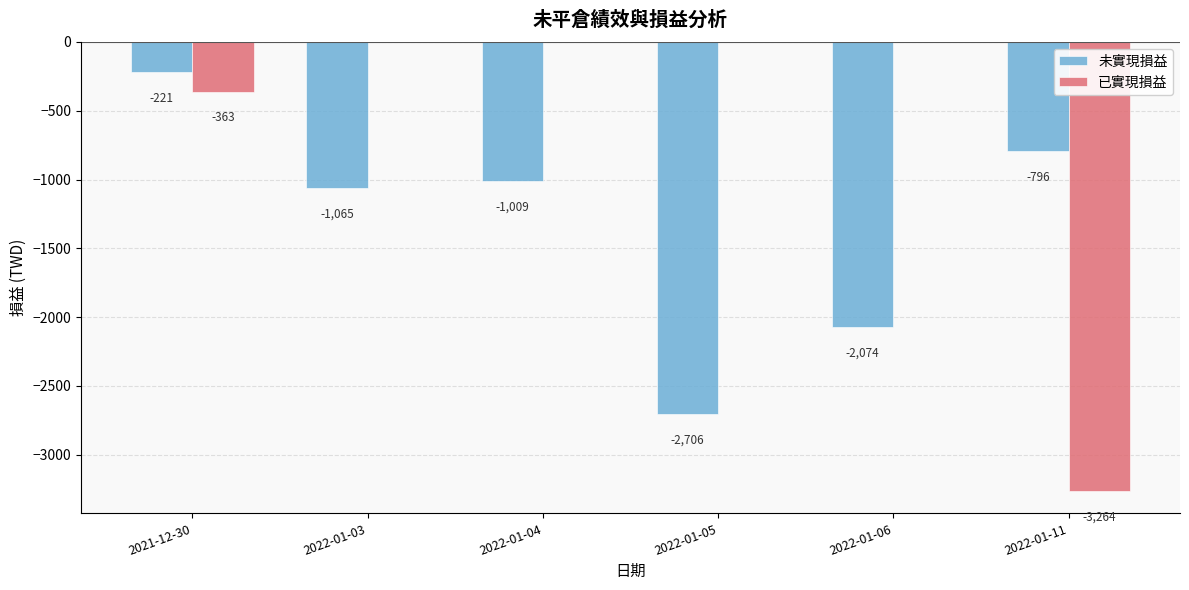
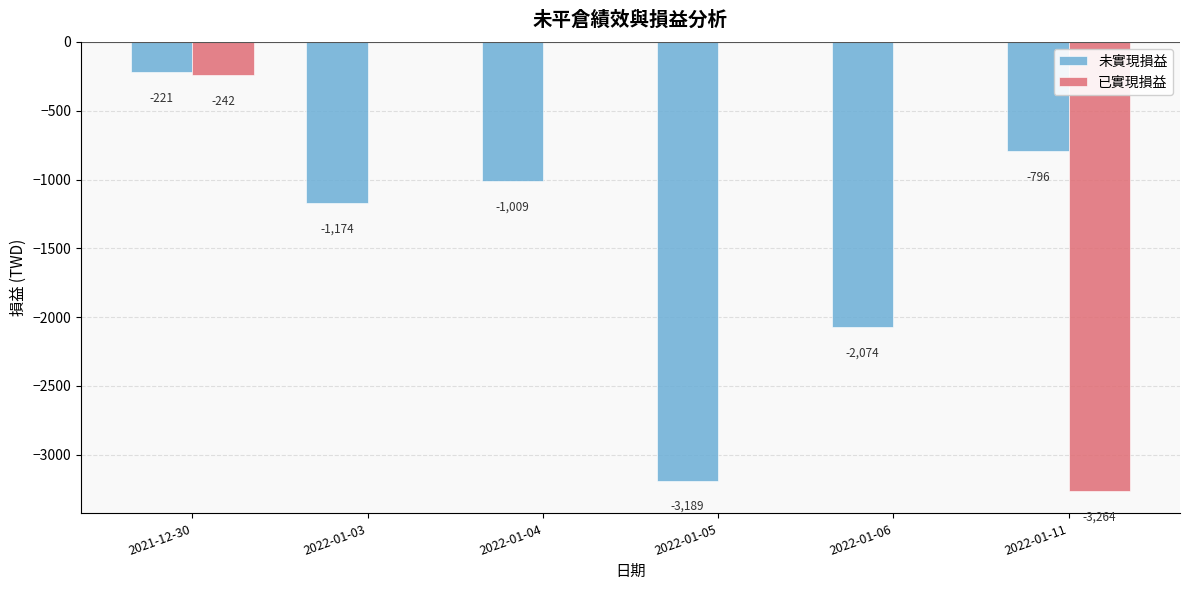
已實現損益, 2021-12-30: -363 -> -242
未實現損益, 2022-01-03: -1,065 -> -1,174
未實現損益, 2022-01-05: -2,706 -> -3,189
